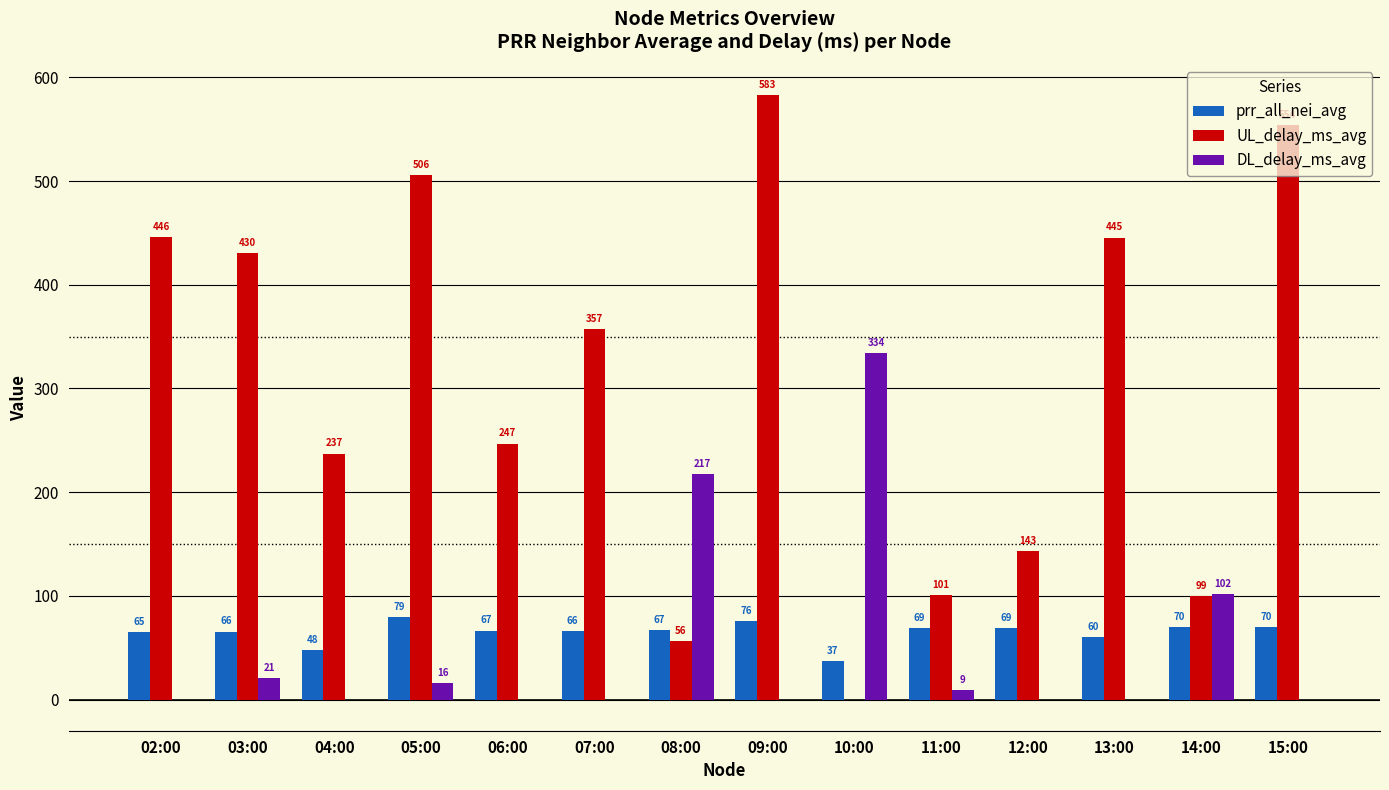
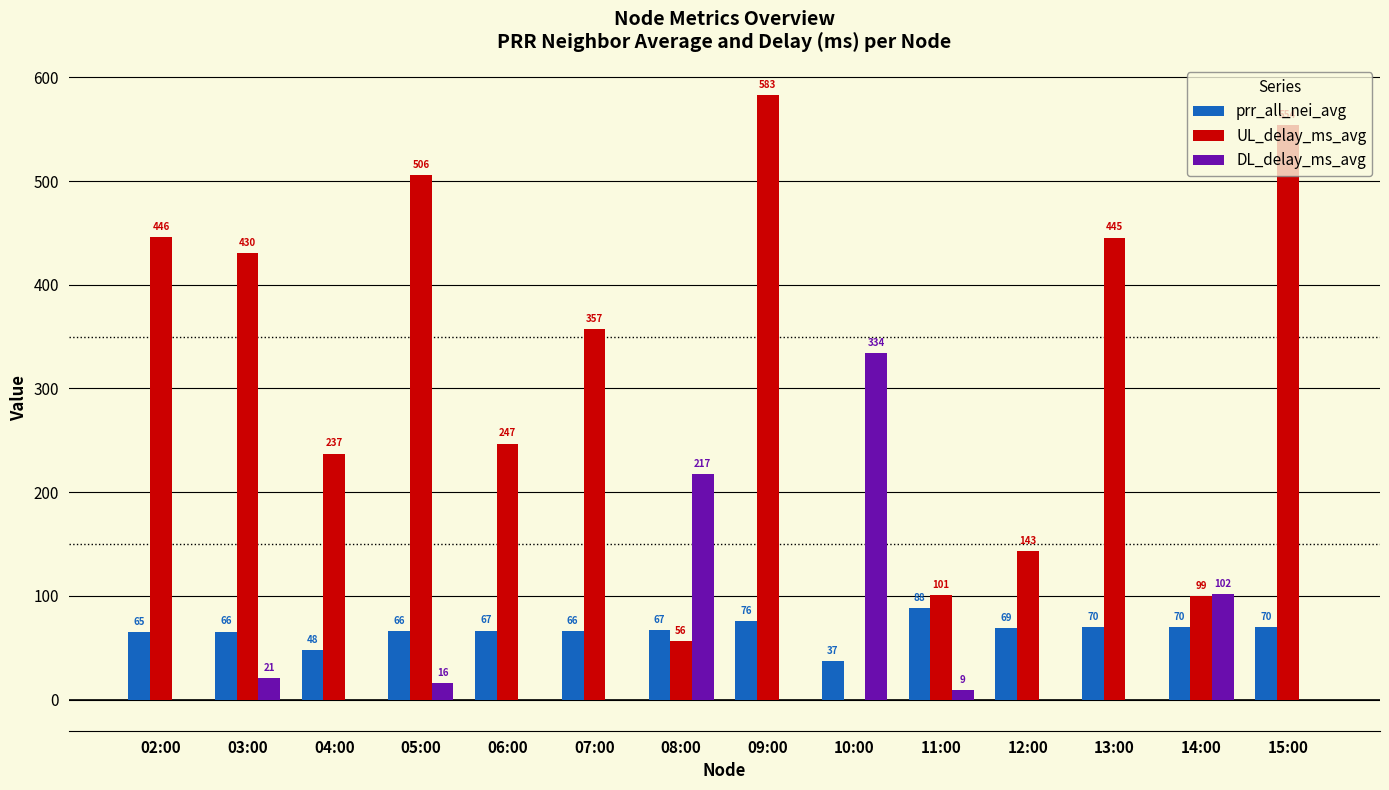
prr_all_nei_avg, 05:00: 79 -> 66
prr_all_nei_avg, 11:00: 69 -> 88
prr_all_nei_avg, 13:00: 60 -> 70
